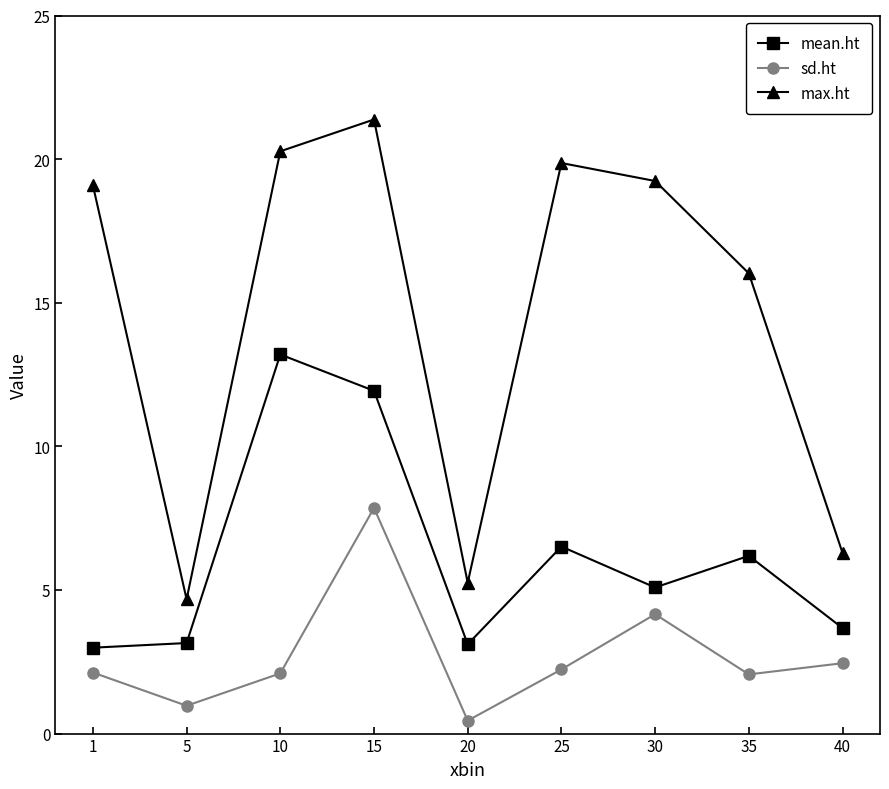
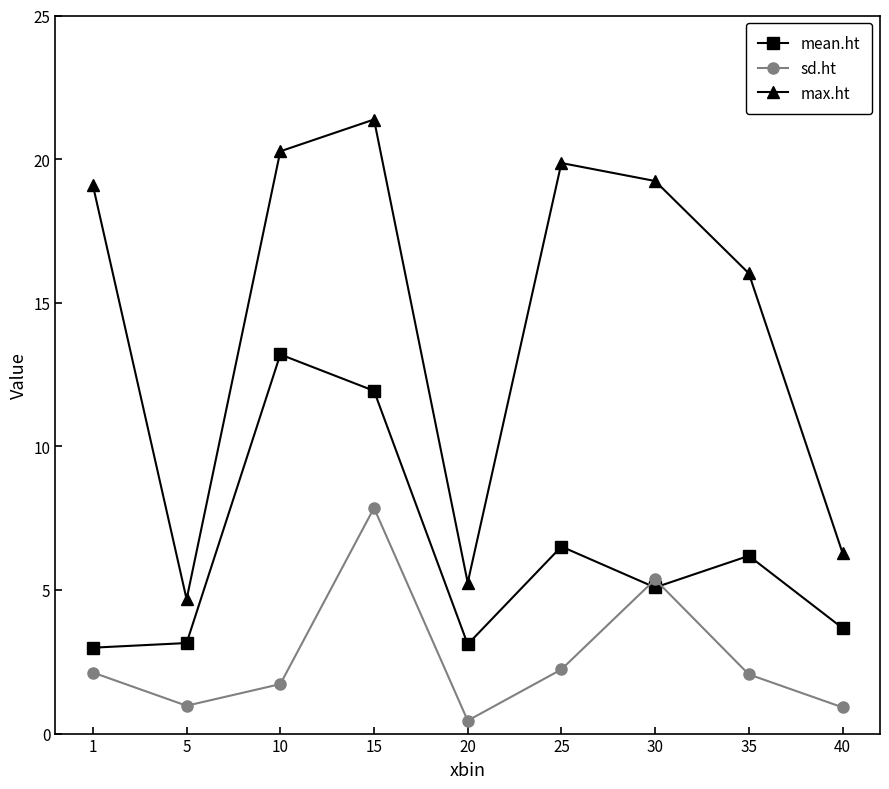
sd.ht, 10: 2.1 -> 1.7
sd.ht, 30: 4.2 -> 5.4
sd.ht, 40: 2.5 -> 0.9
